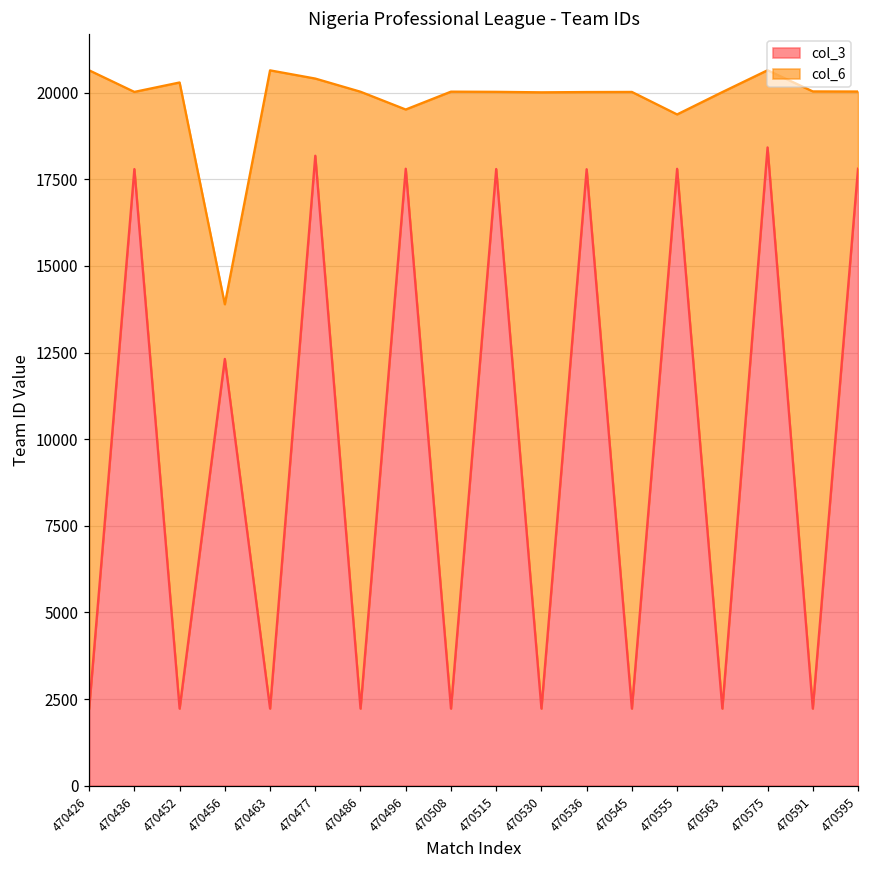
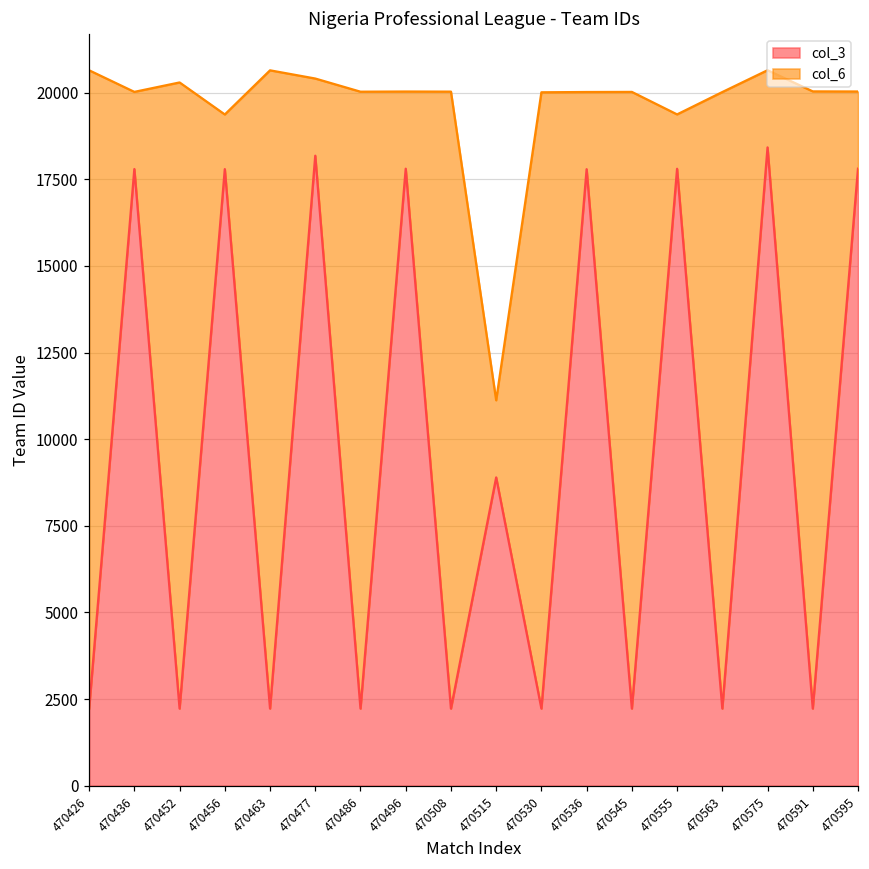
col_3, 470456: 12300 -> 17800
col_6, 470496: 1700 -> 2200
col_3, 470515: 17800 -> 8900
